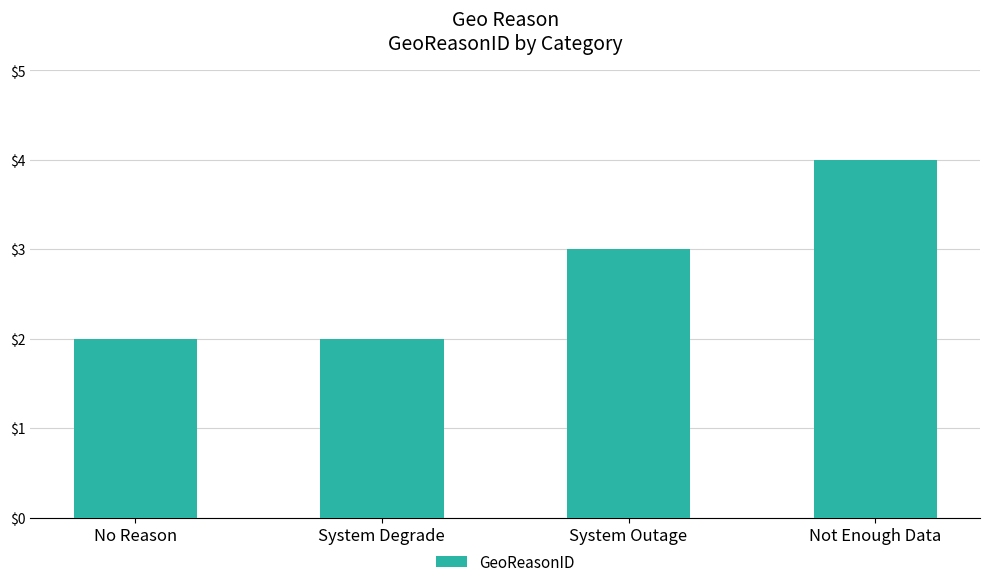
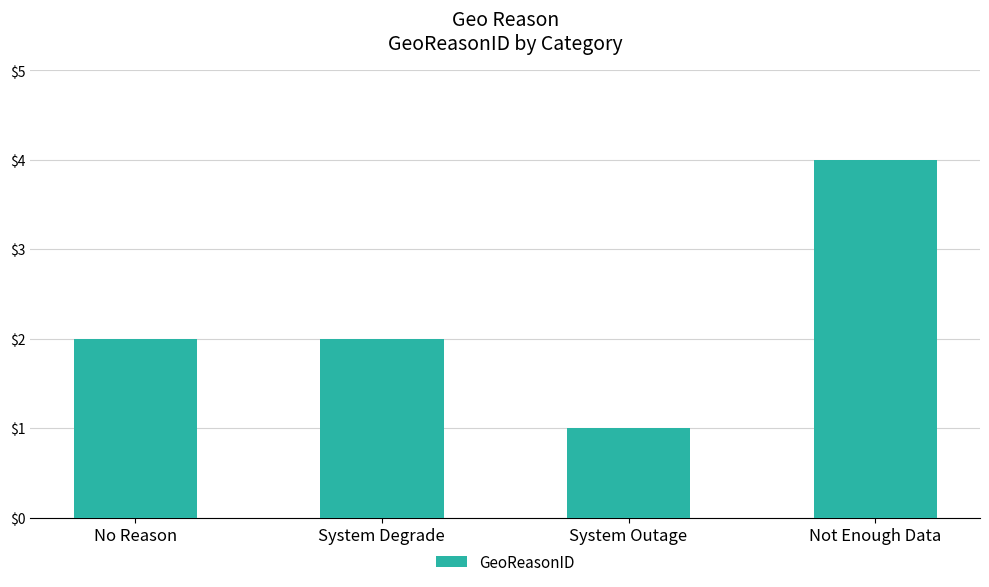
System Outage: $3 -> $1
